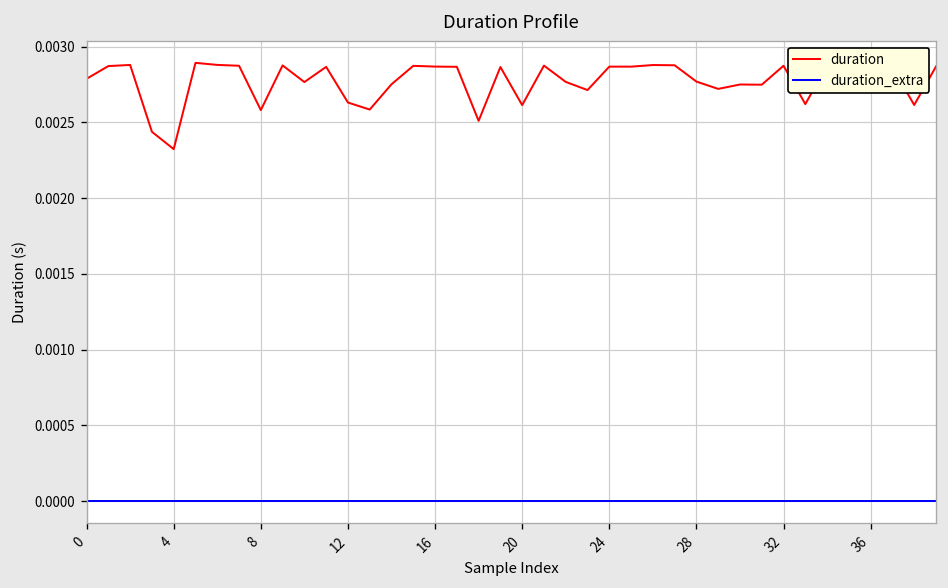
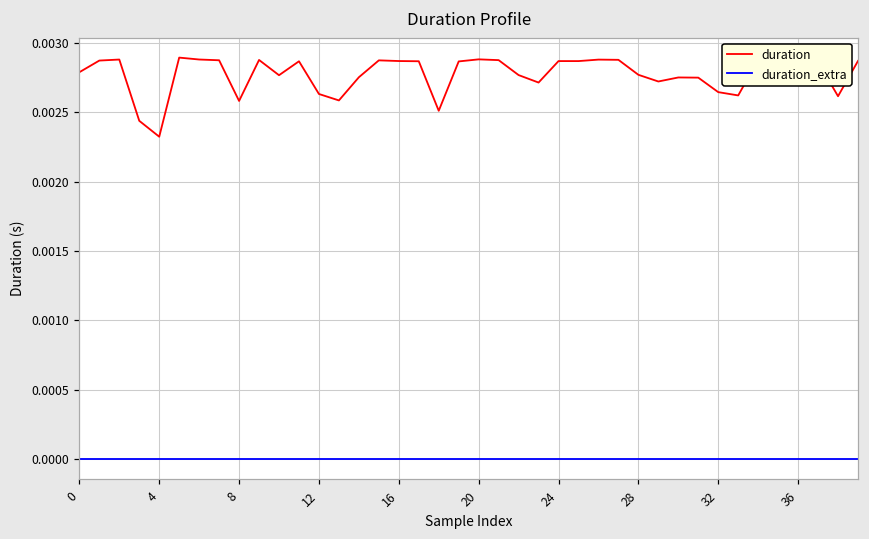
duration, 20: 0.00261 -> 0.00288
duration, 32: 0.00287 -> 0.00265
